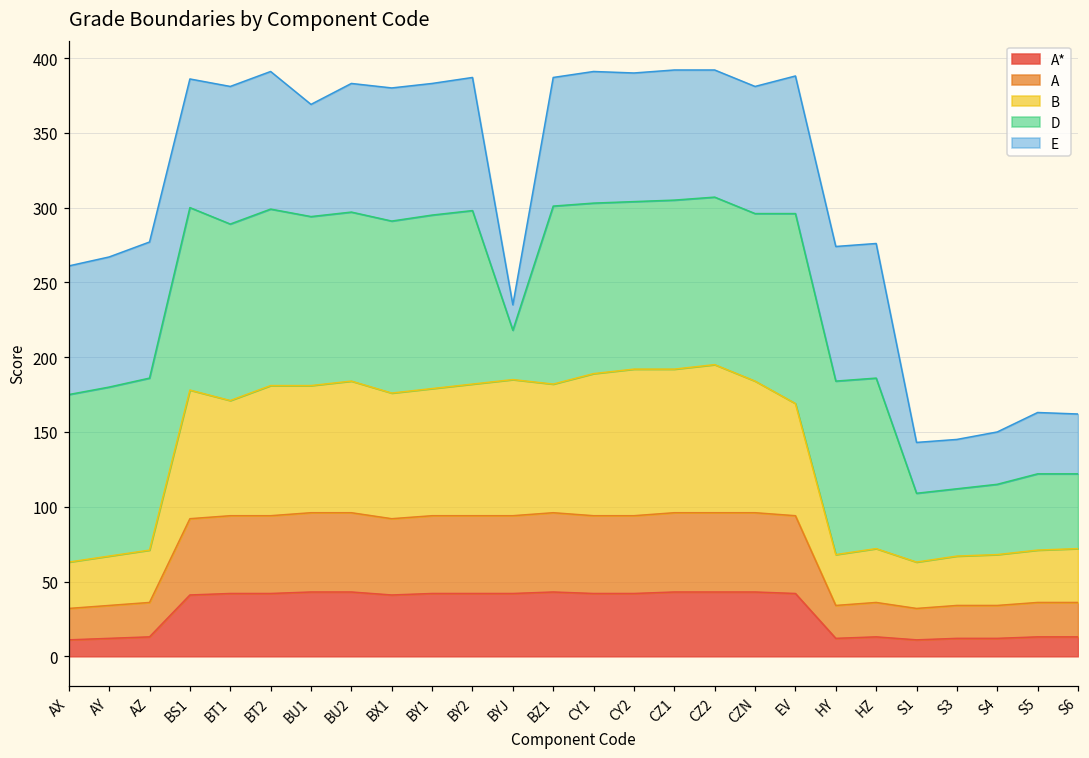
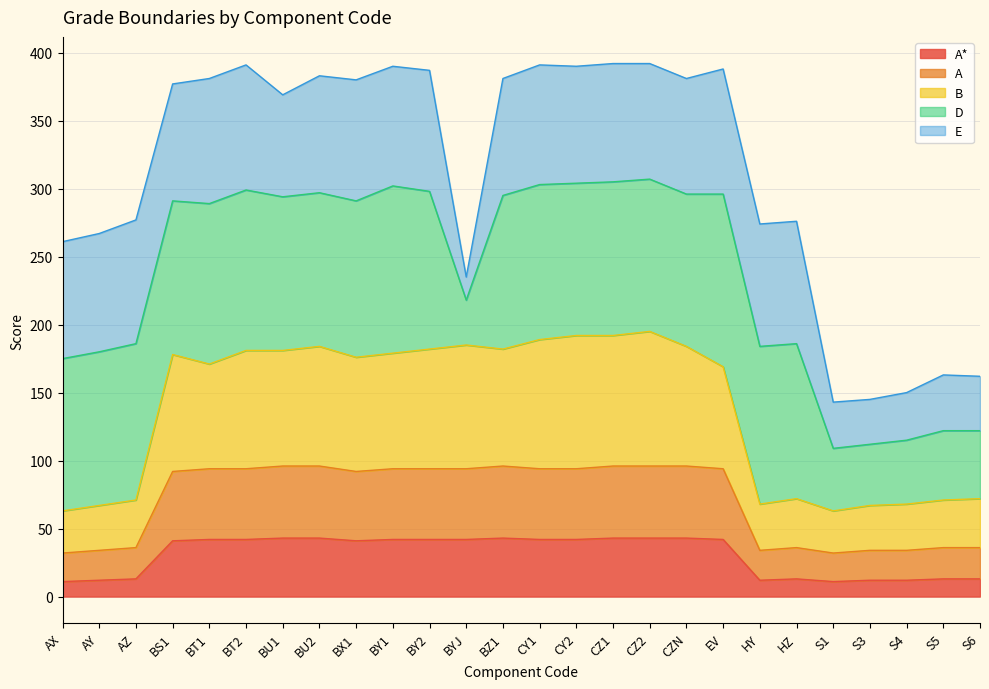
D, BS1: 122 -> 113
D, BY1: 116 -> 123
D, BZ1: 119 -> 113
